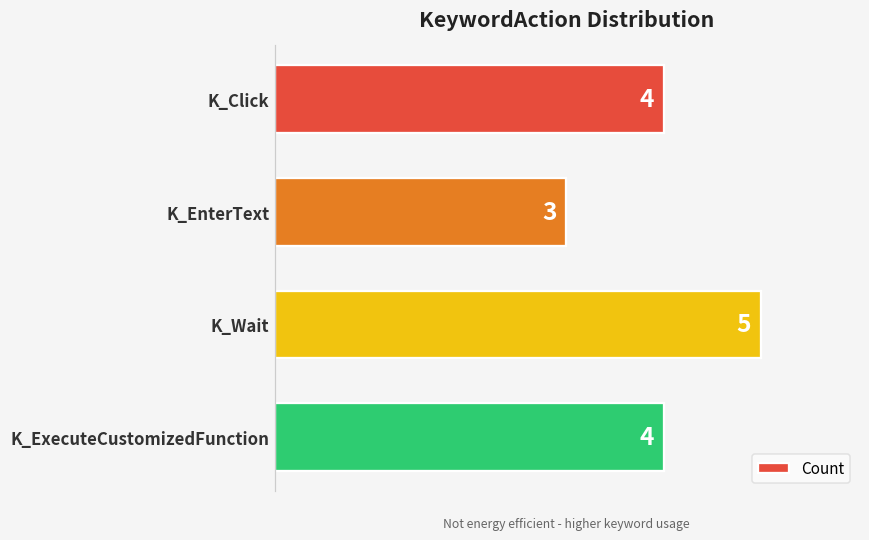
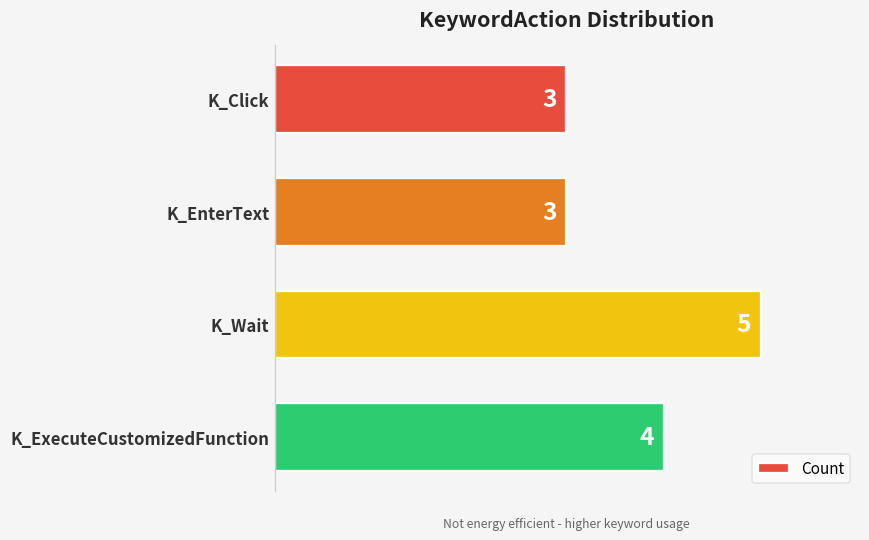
K_Click: 4 -> 3
